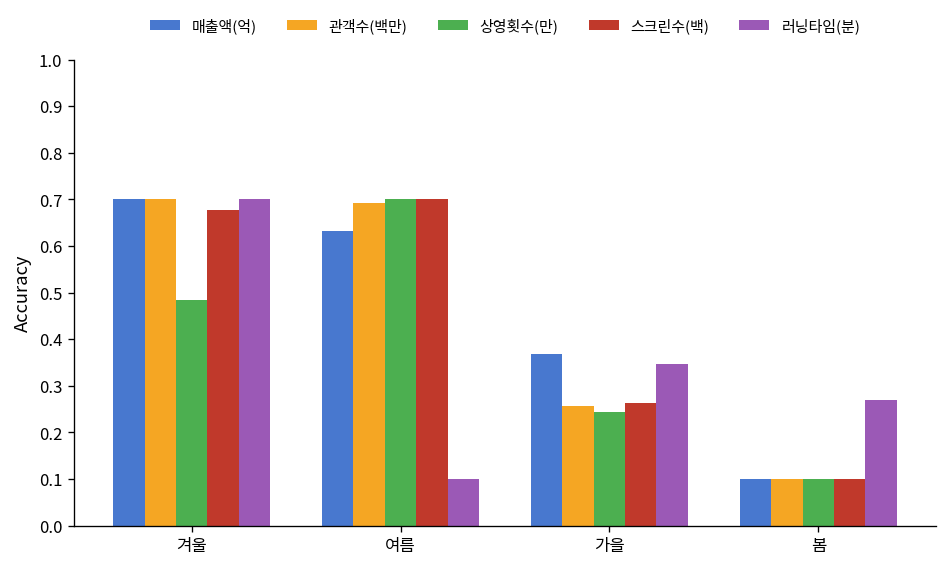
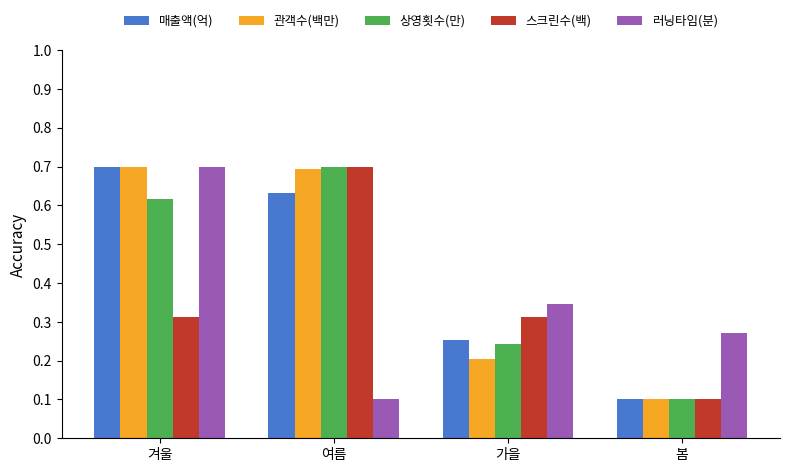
상영횟수(만), 겨울: 0.48 -> 0.62
스크린수(백), 겨울: 0.68 -> 0.31
매출액(억), 가을: 0.37 -> 0.25
관객수(백만), 가을: 0.26 -> 0.20
스크린수(백), 가을: 0.26 -> 0.31
